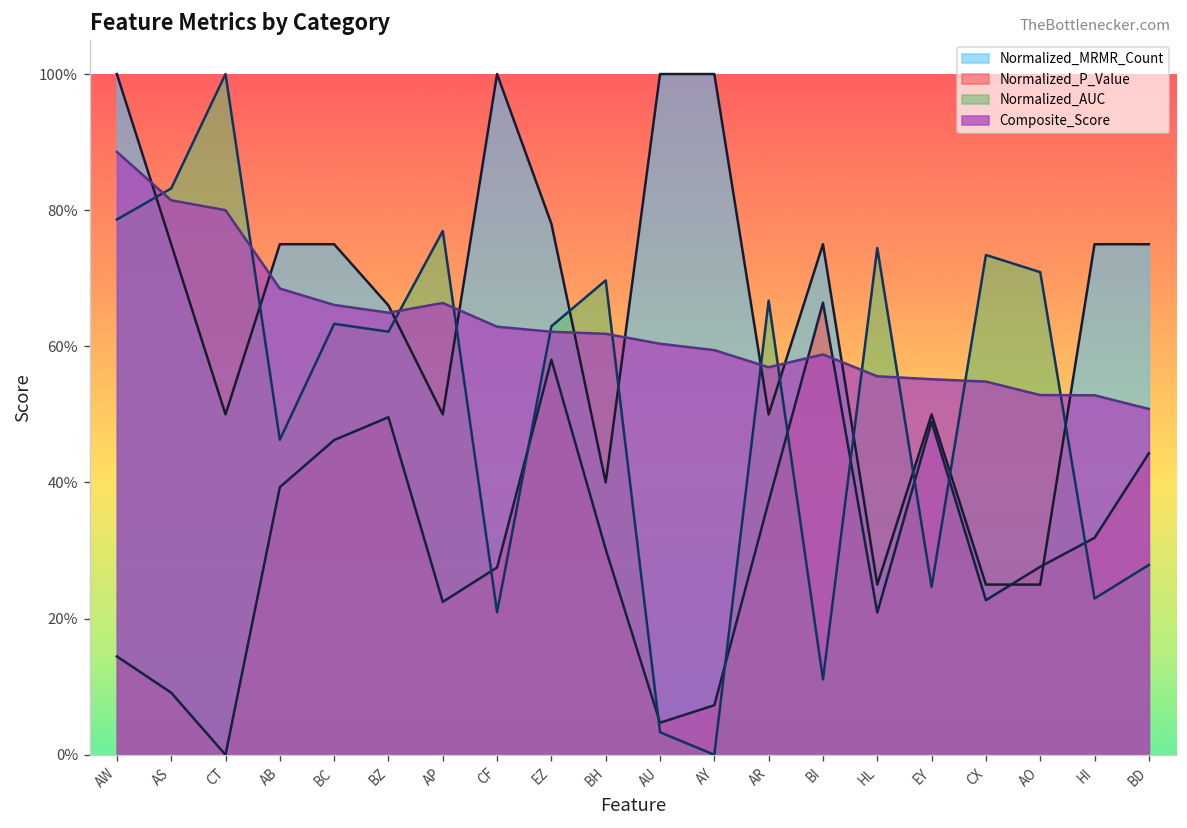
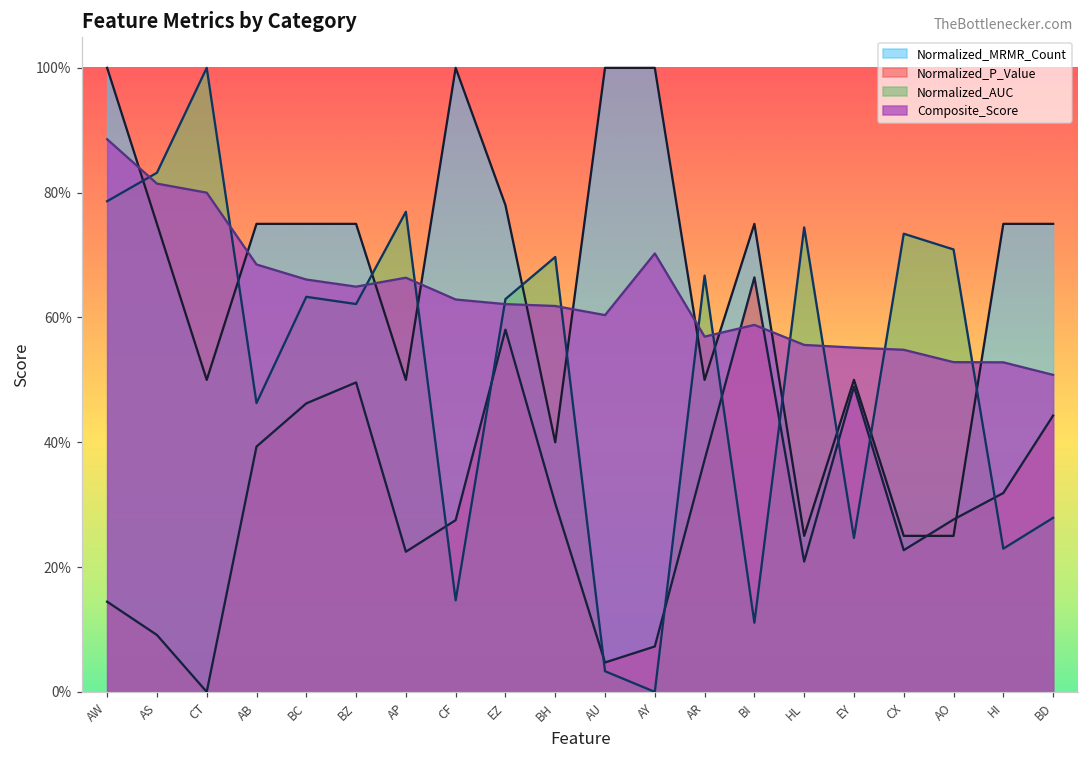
Normalized_MRMR_Count, BZ: 66% -> 75%
Normalized_AUC, CF: 21% -> 15%
Composite_Score, AY: 59% -> 70%
